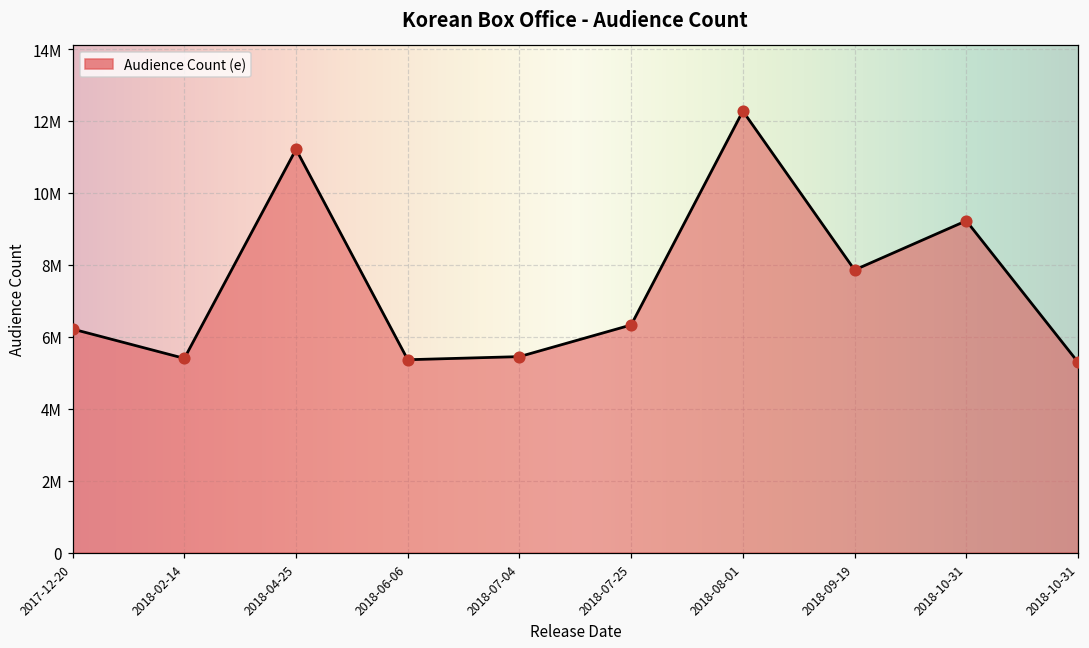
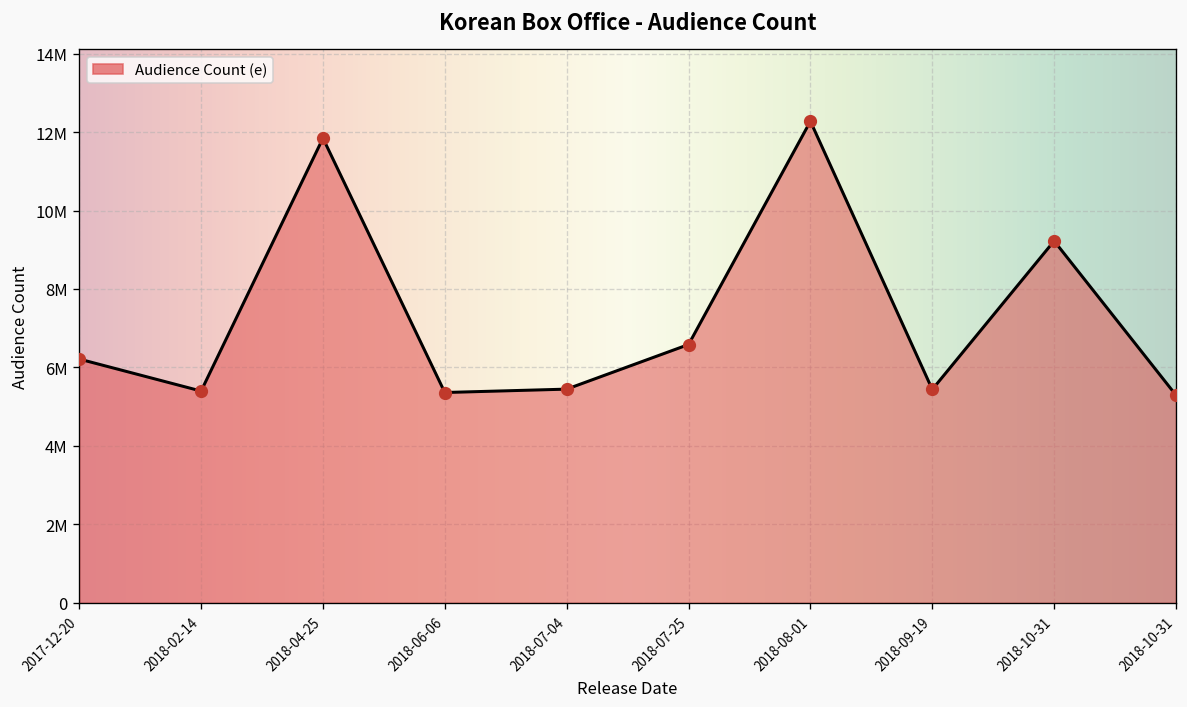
2018-04-25: 11200000 -> 11800000
2018-07-25: 6300000 -> 6600000
2018-09-19: 7900000 -> 5400000
